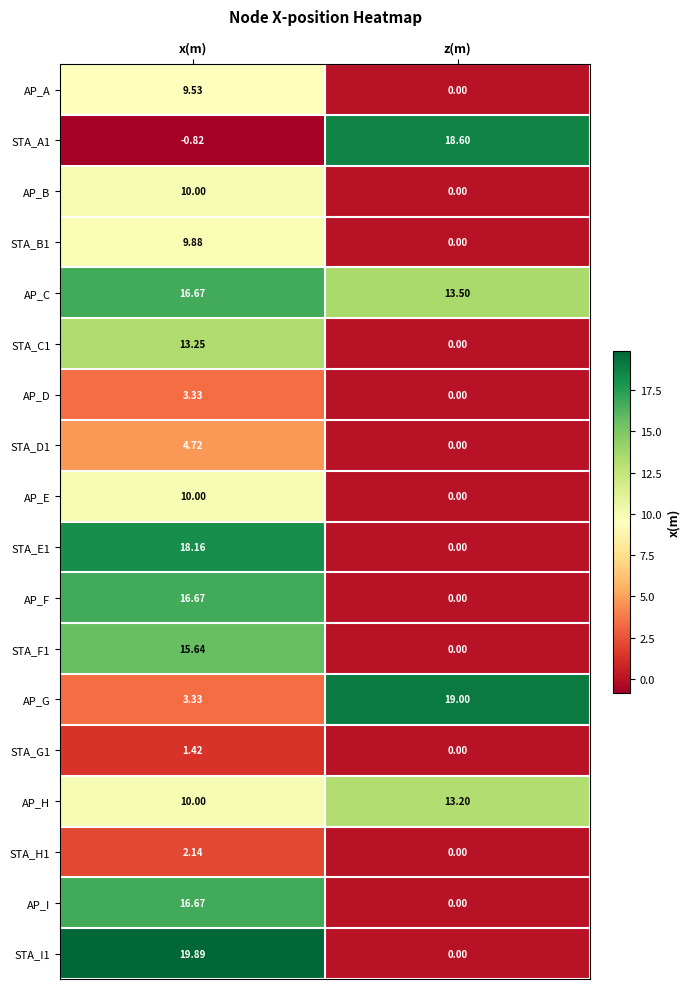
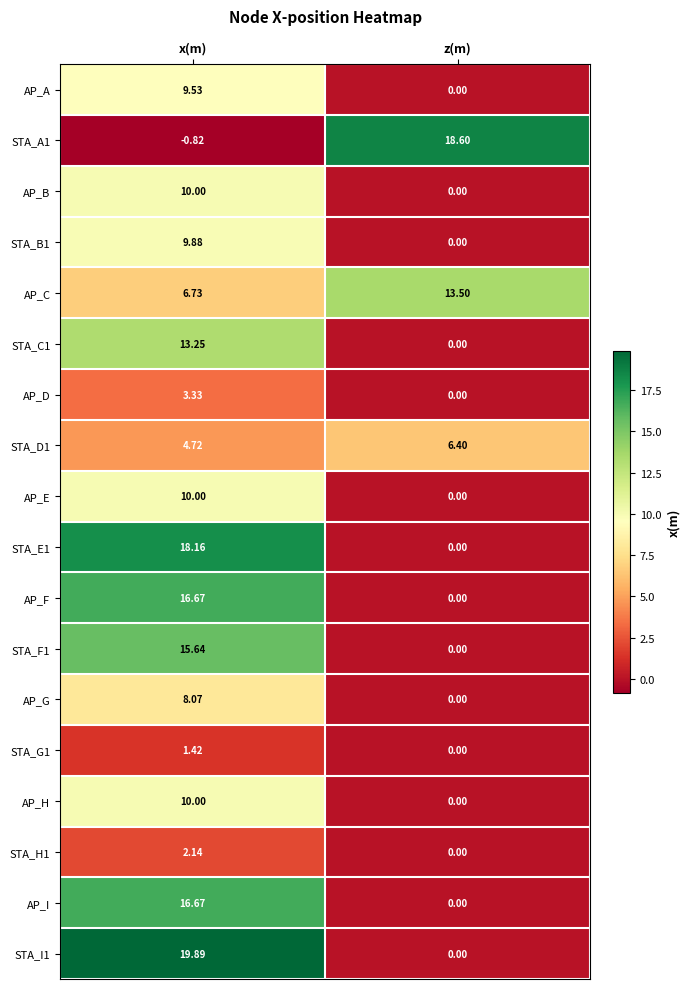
AP_C, x(m): 16.67 -> 6.73
STA_D1, z(m): 0.00 -> 6.40
AP_G, x(m): 3.33 -> 8.07
AP_G, z(m): 19.00 -> 0.00
AP_H, z(m): 13.20 -> 0.00
